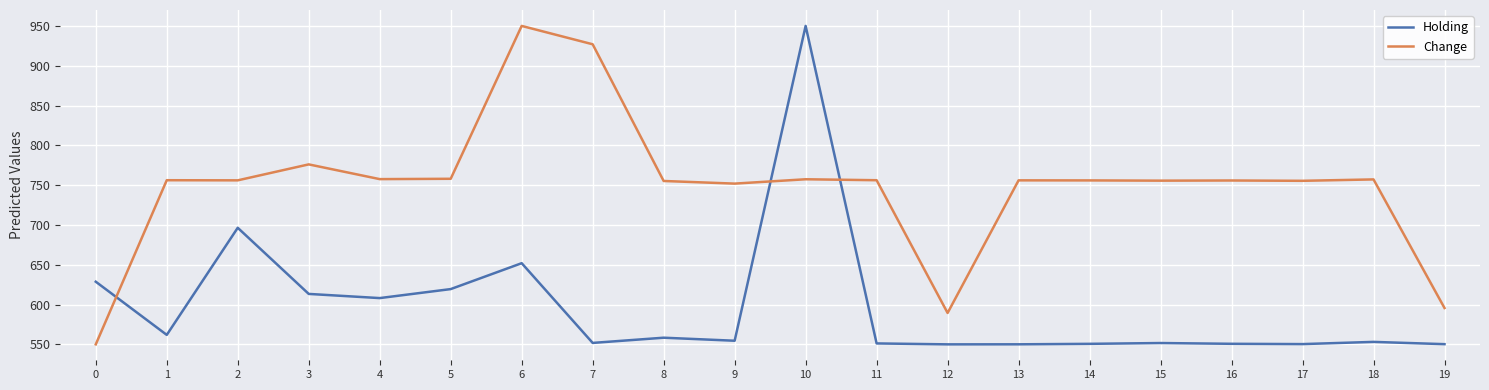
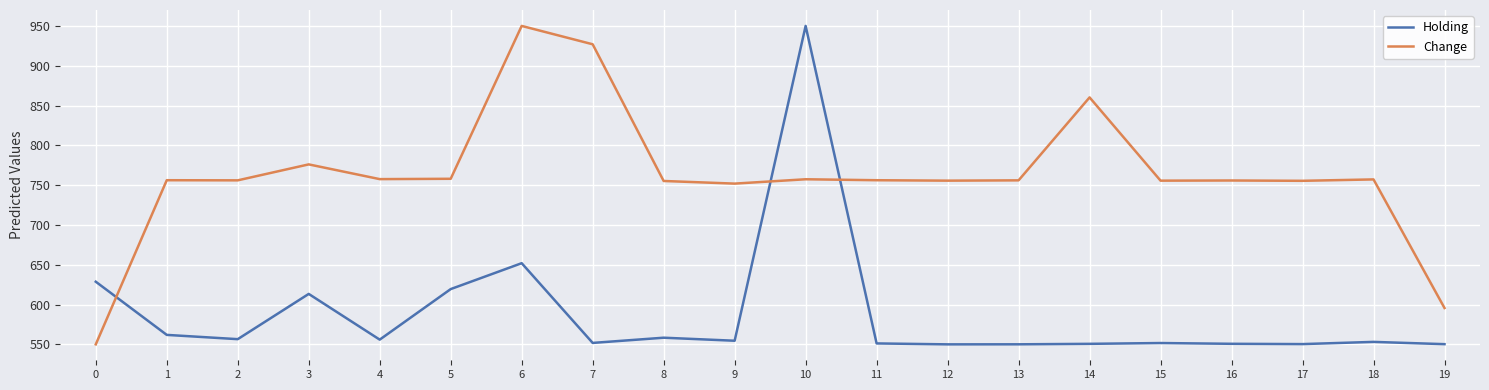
Holding, 2: 700 -> 560
Holding, 4: 610 -> 560
Change, 12: 590 -> 760
Change, 14: 760 -> 860
